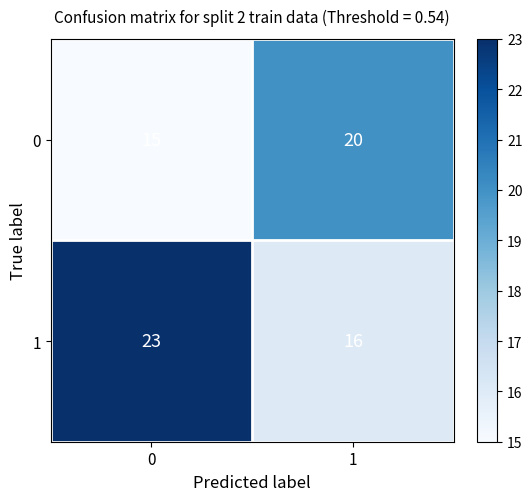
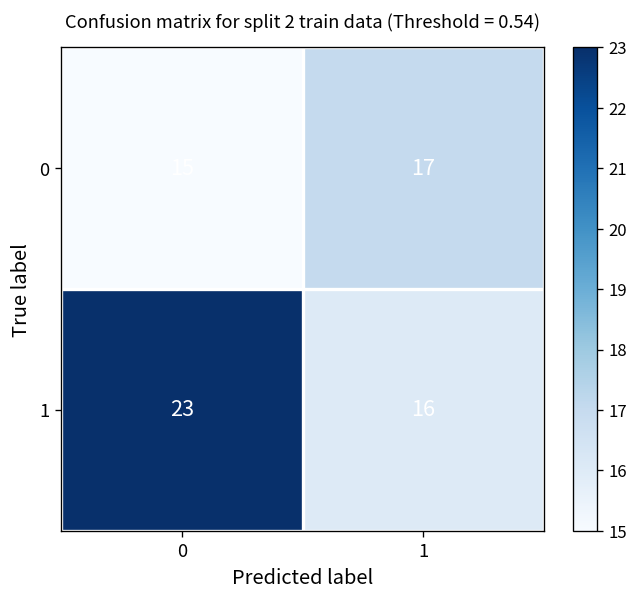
0, 1: 20 -> 17
